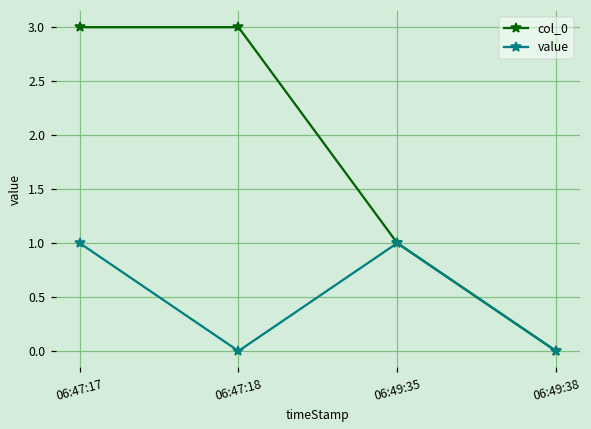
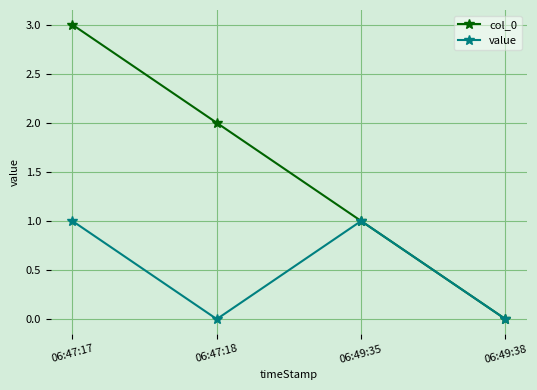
col_0, 06:47:18: 3 -> 2
